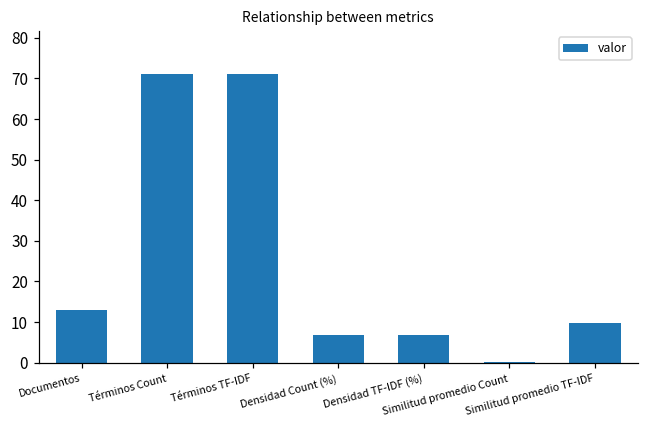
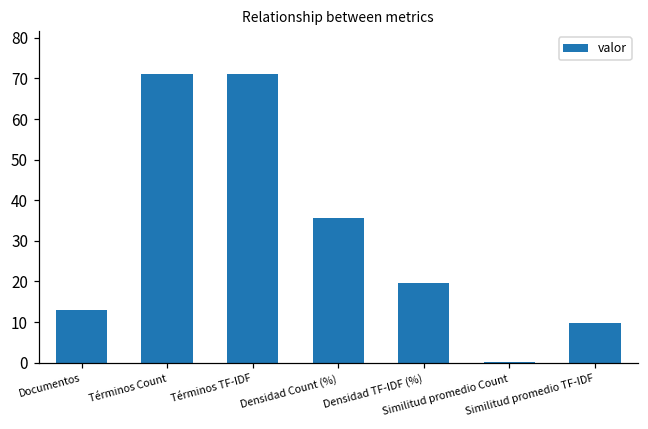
Densidad Count (%): 7 -> 36
Densidad TF-IDF (%): 7 -> 20
